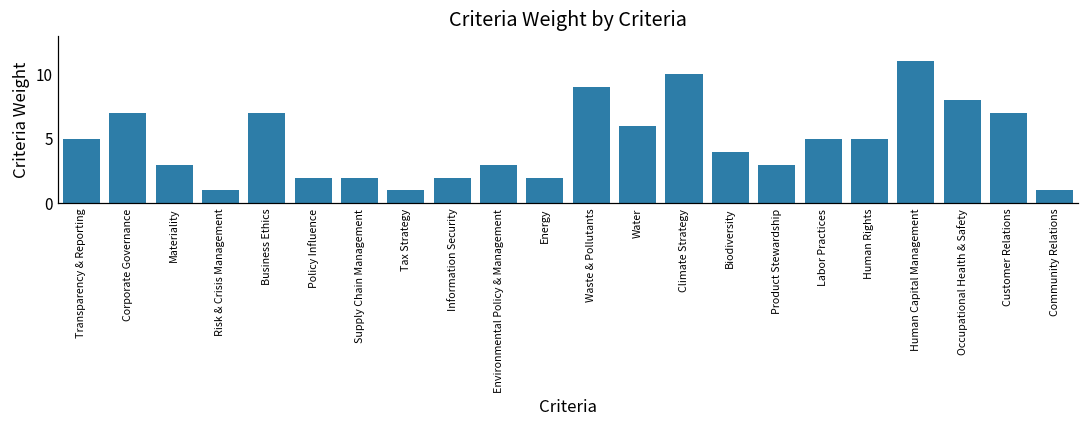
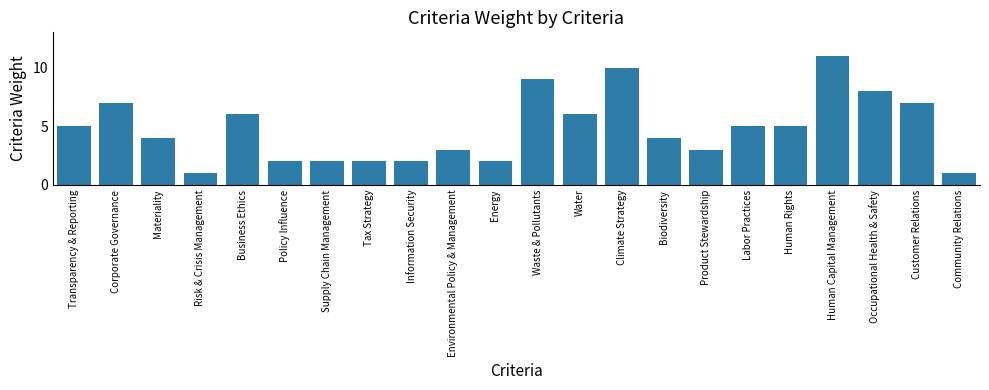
Materiality: 3 -> 4
Business Ethics: 7 -> 6
Tax Strategy: 1 -> 2
